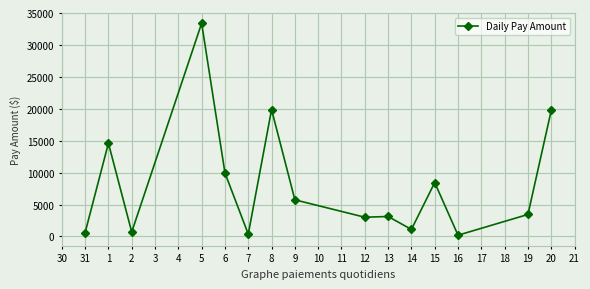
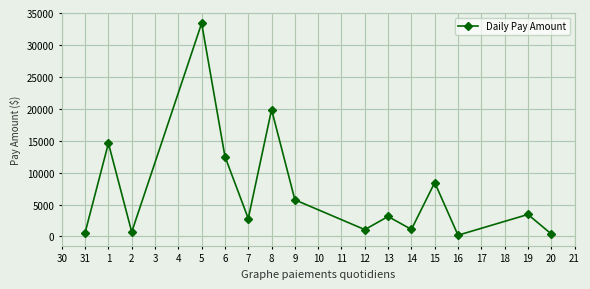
6: 10000 -> 13000
7: 0 -> 3000
12: 3000 -> 1000
20: 20000 -> 0
